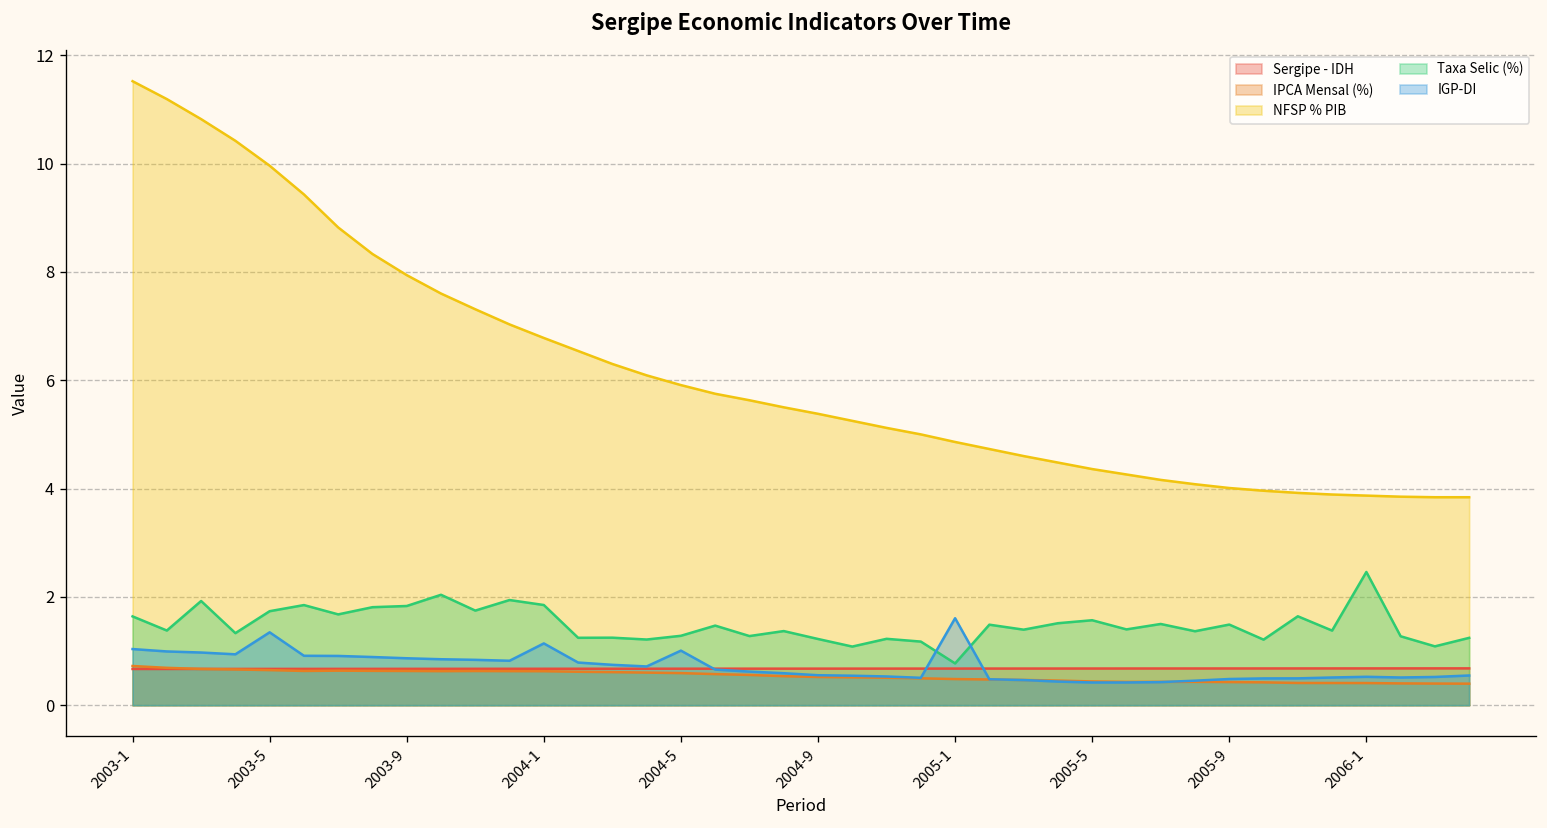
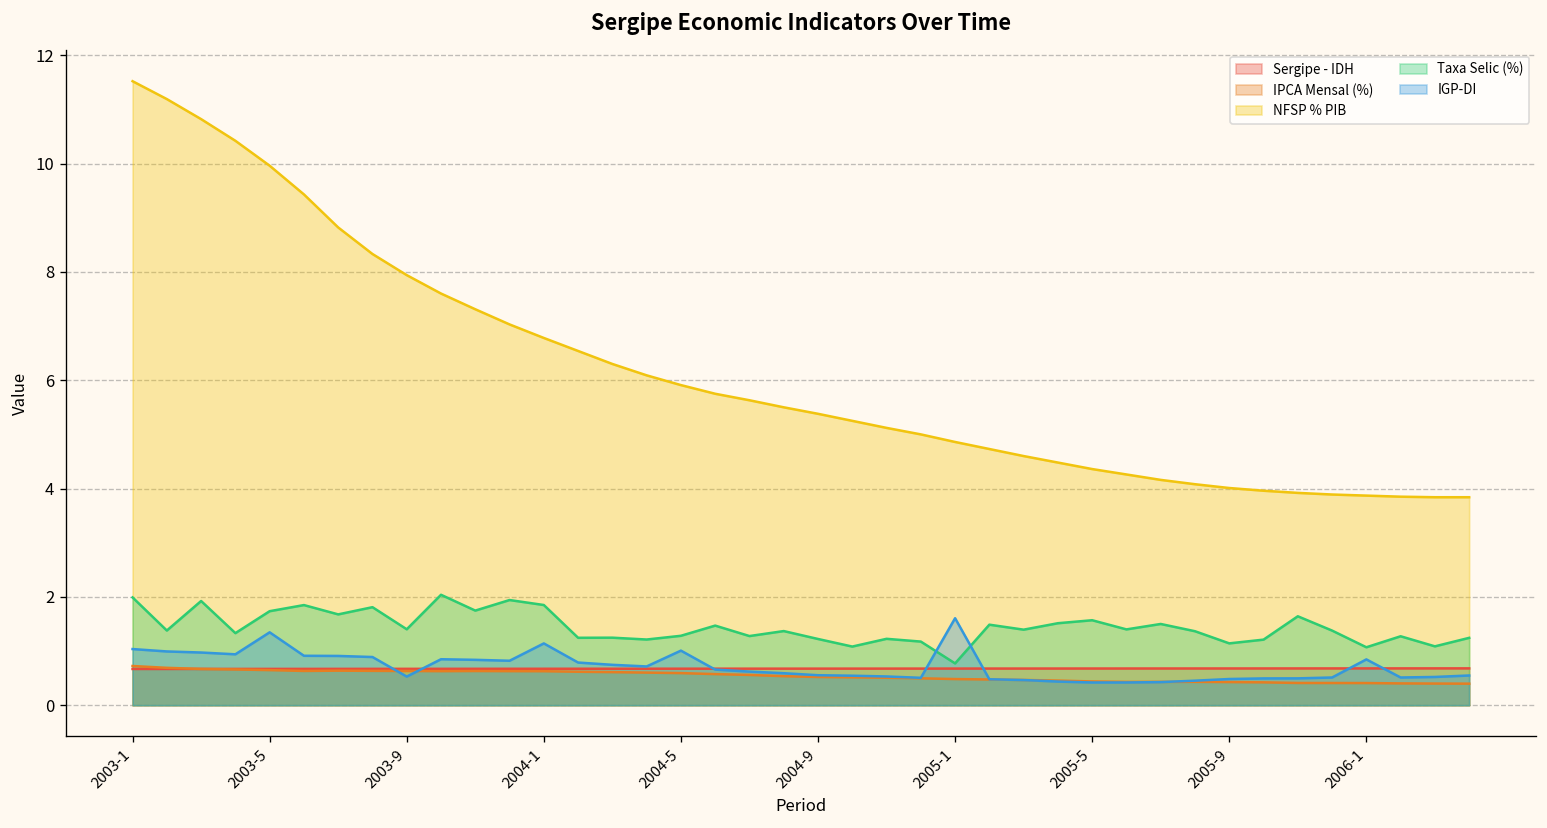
Taxa Selic (%), 2003-1: 1.6 -> 2.0
Taxa Selic (%), 2003-9: 1.8 -> 1.4
IGP-DI, 2003-9: 0.9 -> 0.5
Taxa Selic (%), 2005-9: 1.5 -> 1.1
Taxa Selic (%), 2006-1: 2.5 -> 1.1
IGP-DI, 2006-1: 0.5 -> 0.8
